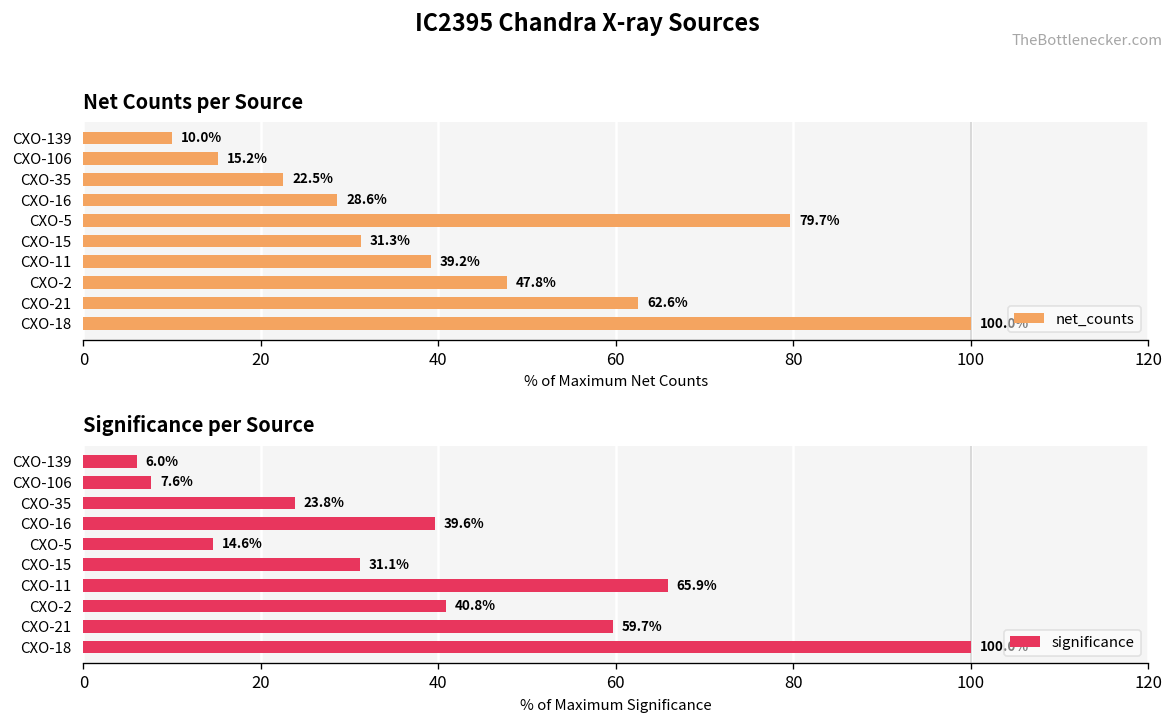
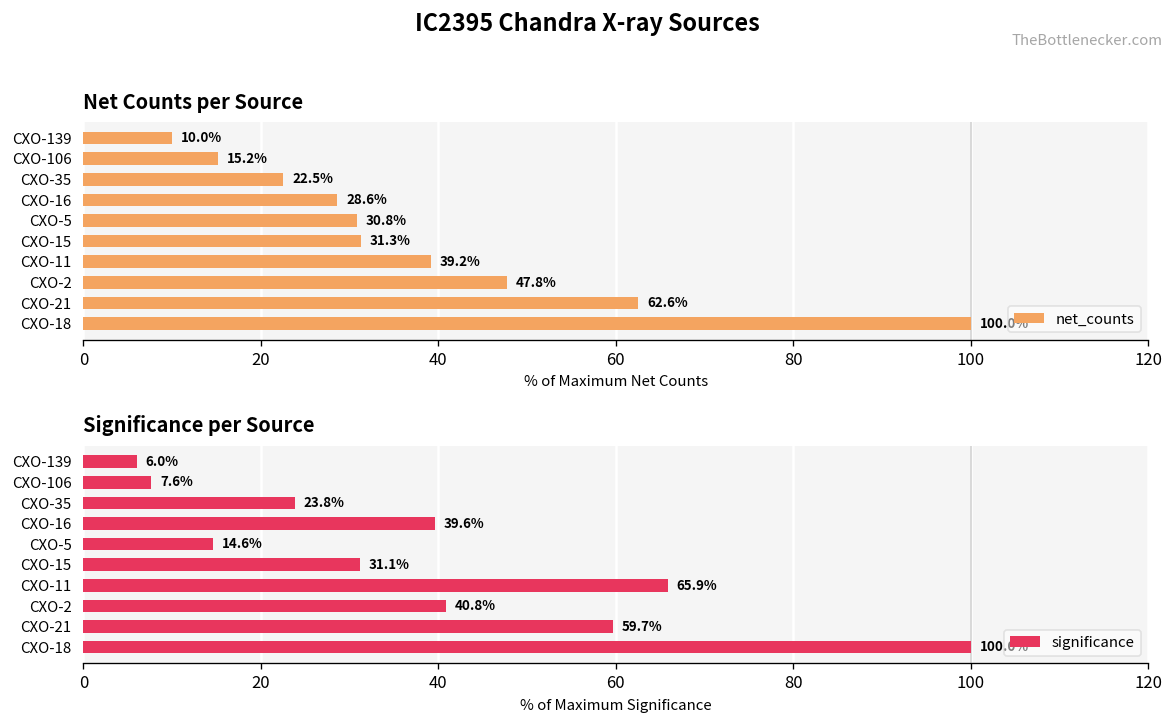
Net Counts per Source, CXO-5: 79.7% -> 30.8%
